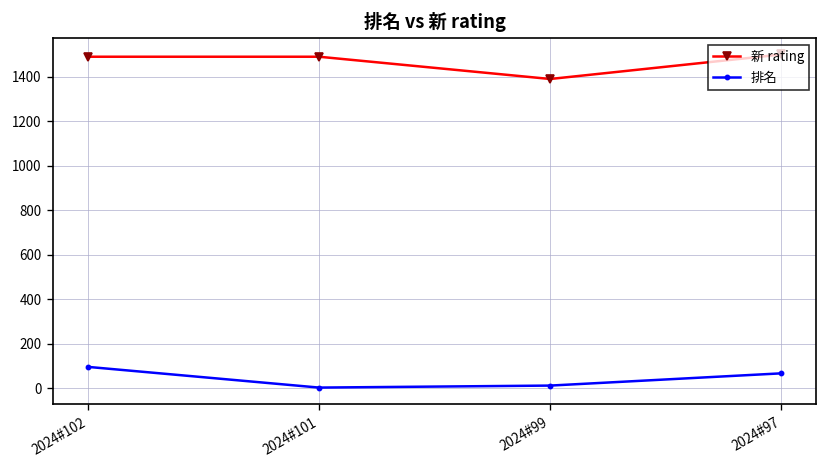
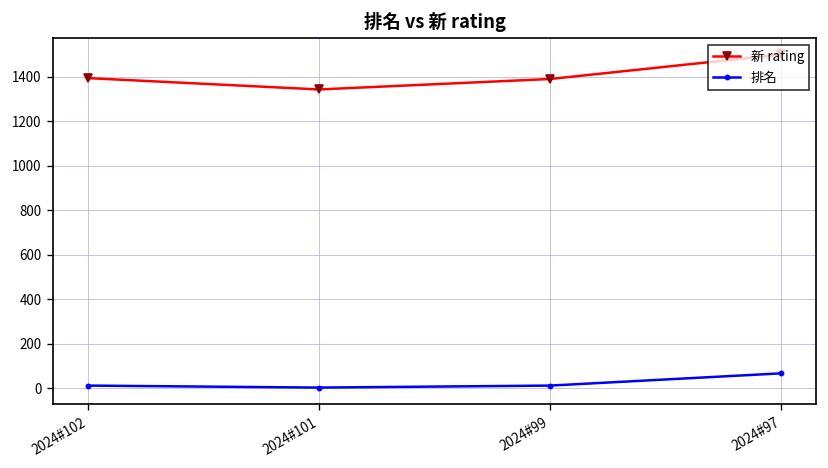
新 rating, 2024#102: 1490 -> 1390
排名, 2024#102: 100 -> 10
新 rating, 2024#101: 1490 -> 1340
